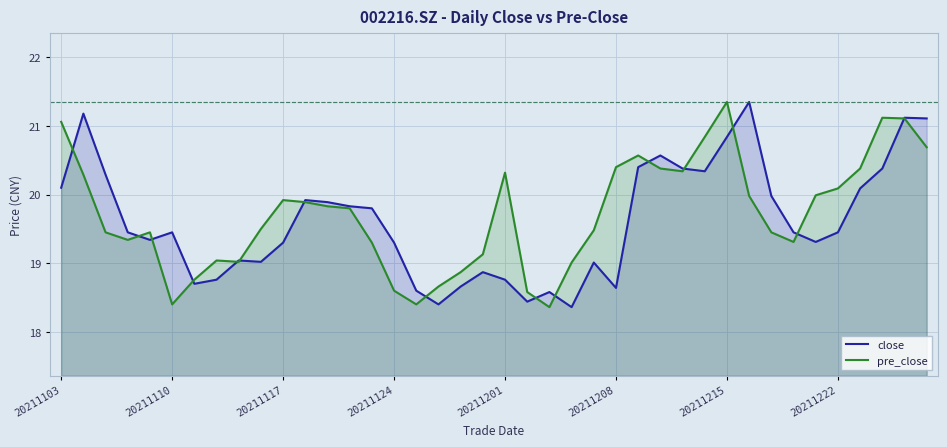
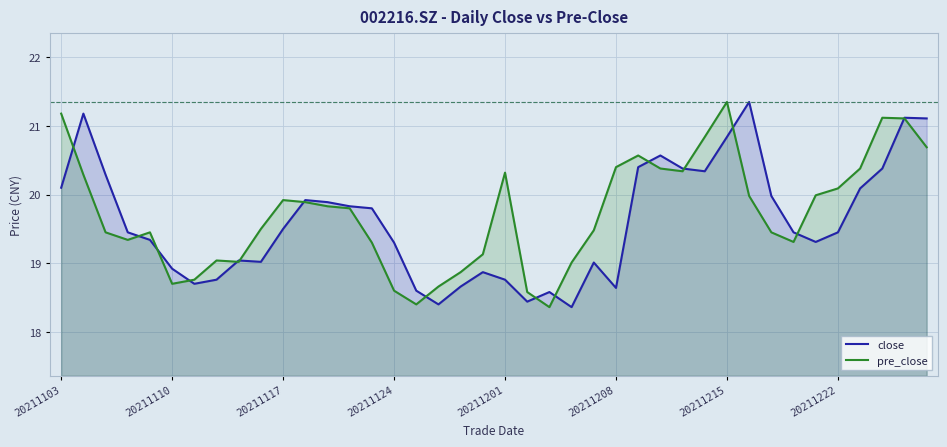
pre_close, 20211103: 21.1 -> 21.2
close, 20211110: 19.5 -> 18.9
pre_close, 20211110: 18.4 -> 18.7
close, 20211117: 19.3 -> 19.5
